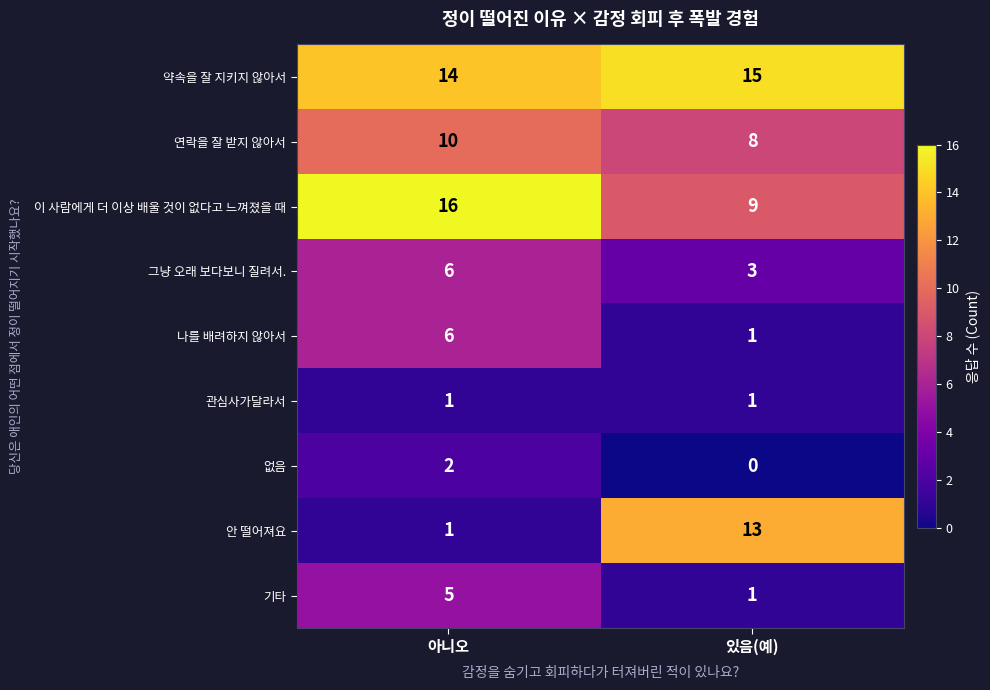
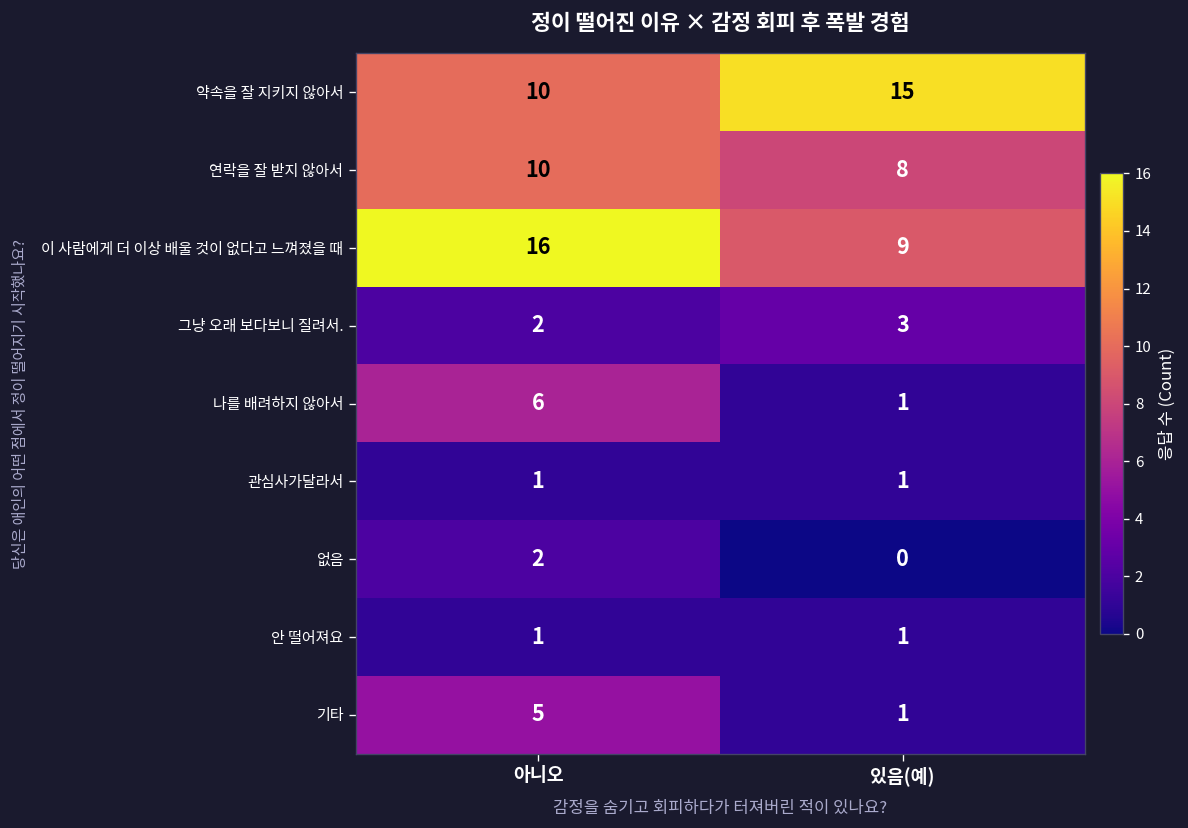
약속을 잘 지키지 않아서, 아니오: 14 -> 10
그냥 오래 보다보니 질려서., 아니오: 6 -> 2
안 떨어져요, 있음(예): 13 -> 1
